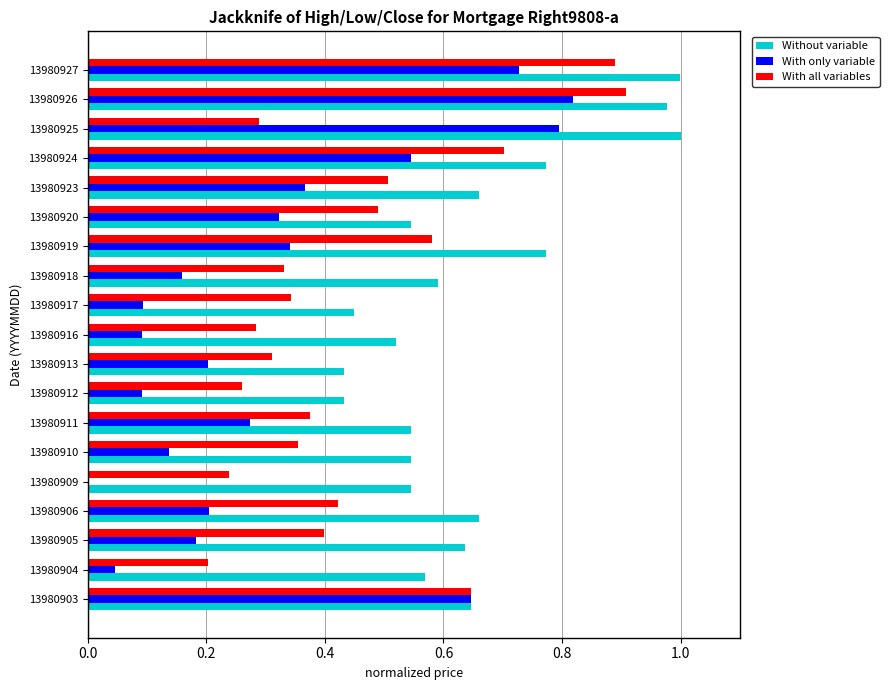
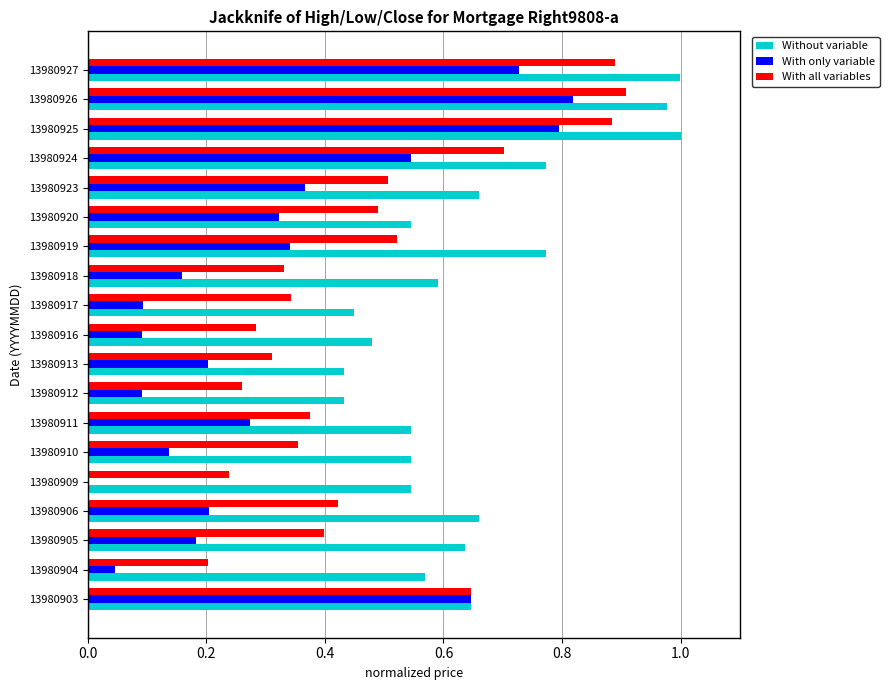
With all variables, 13980925: 0.29 -> 0.88
With all variables, 13980919: 0.58 -> 0.52
Without variable, 13980916: 0.52 -> 0.48
